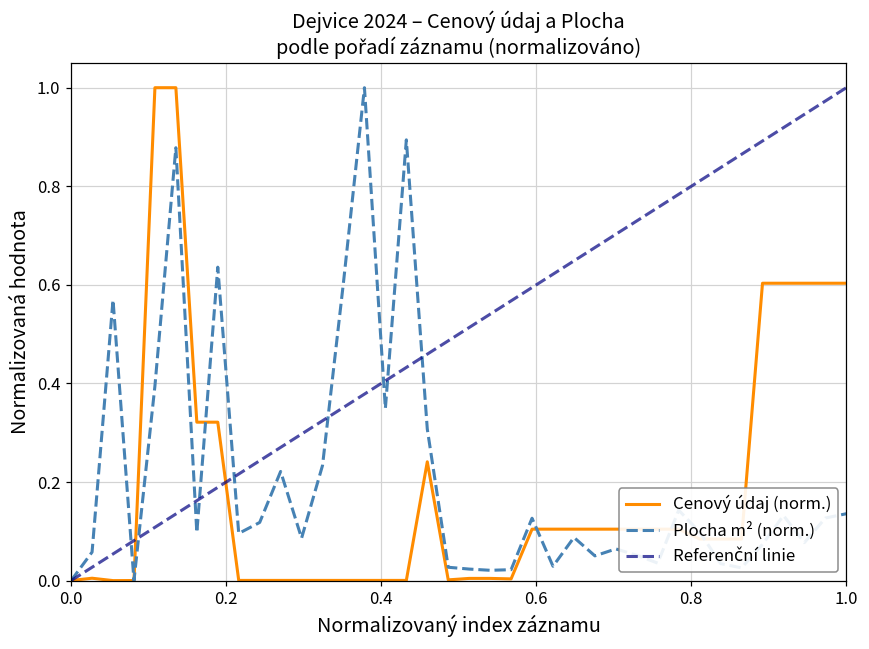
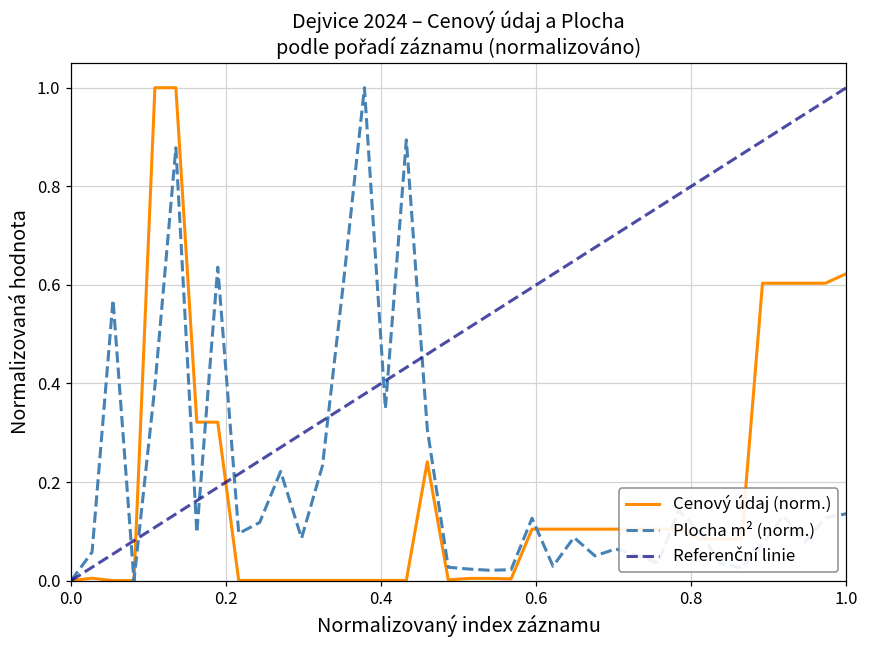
Cenový údaj (norm.), 1.0: 0.60 -> 0.62
